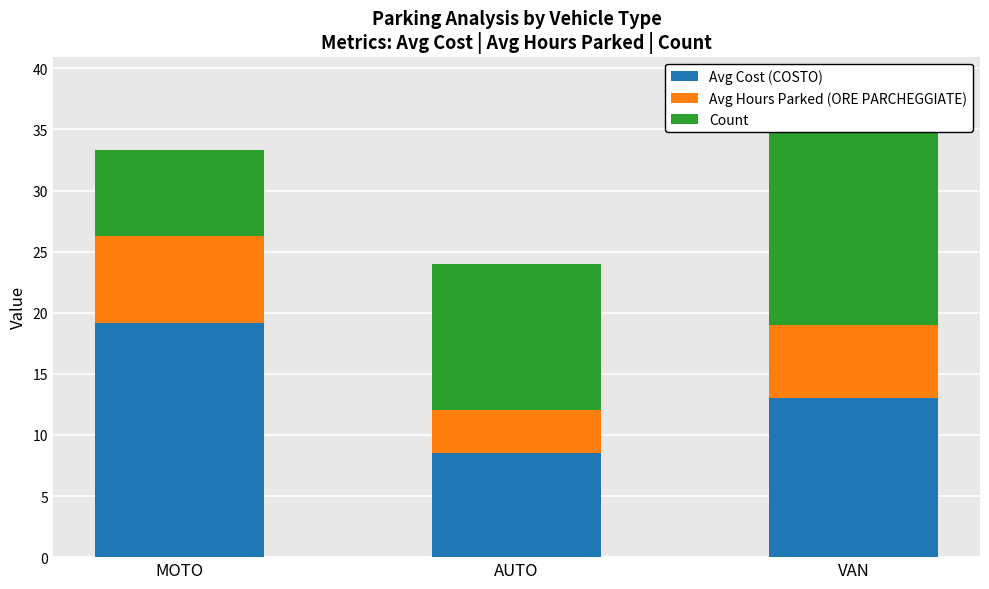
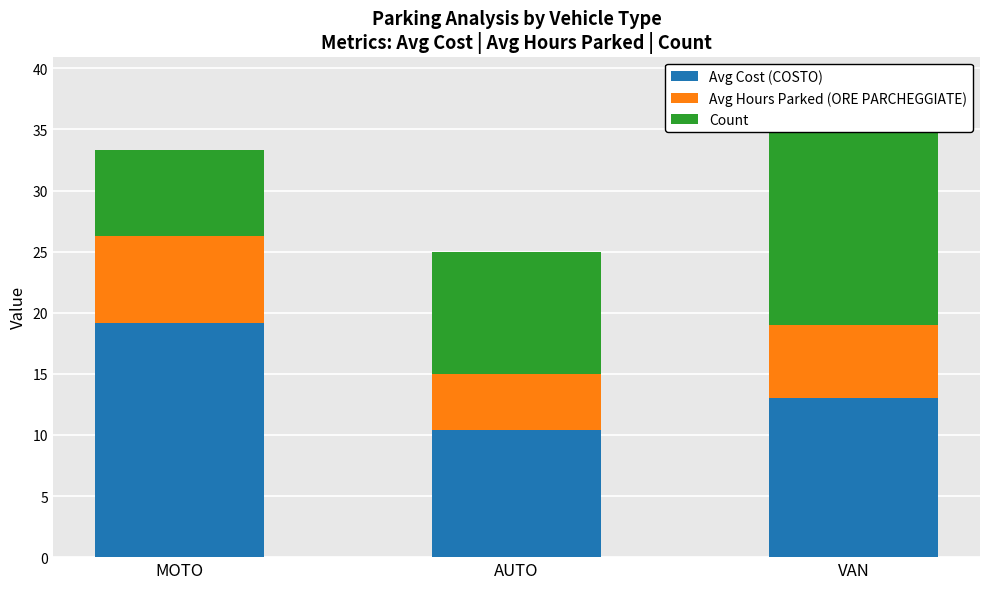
Avg Cost (COSTO), AUTO: 8.5 -> 10.4
Avg Hours Parked (ORE PARCHEGGIATE), AUTO: 3.5 -> 4.6
Count, AUTO: 12 -> 10
